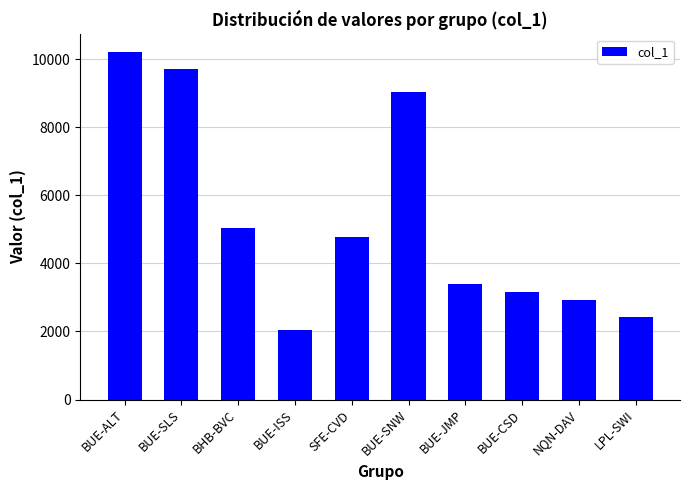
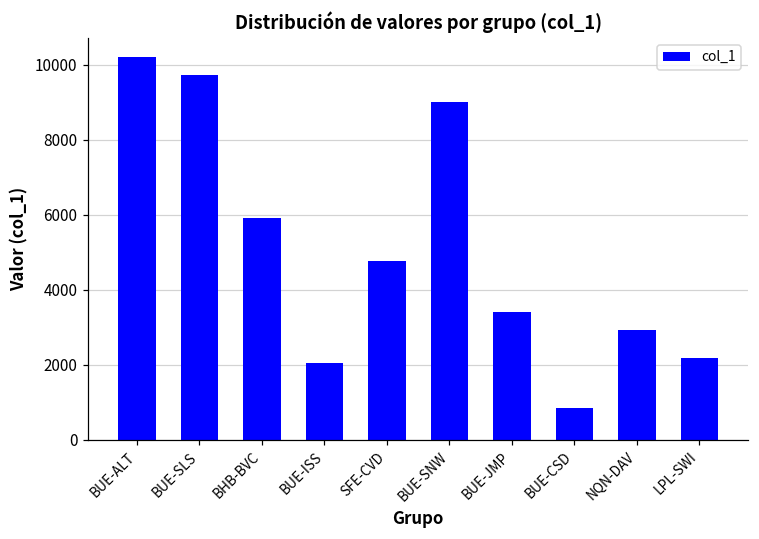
BHB-BVC: 5000 -> 5900
BUE-CSD: 3100 -> 900
LPL-SWI: 2400 -> 2200
